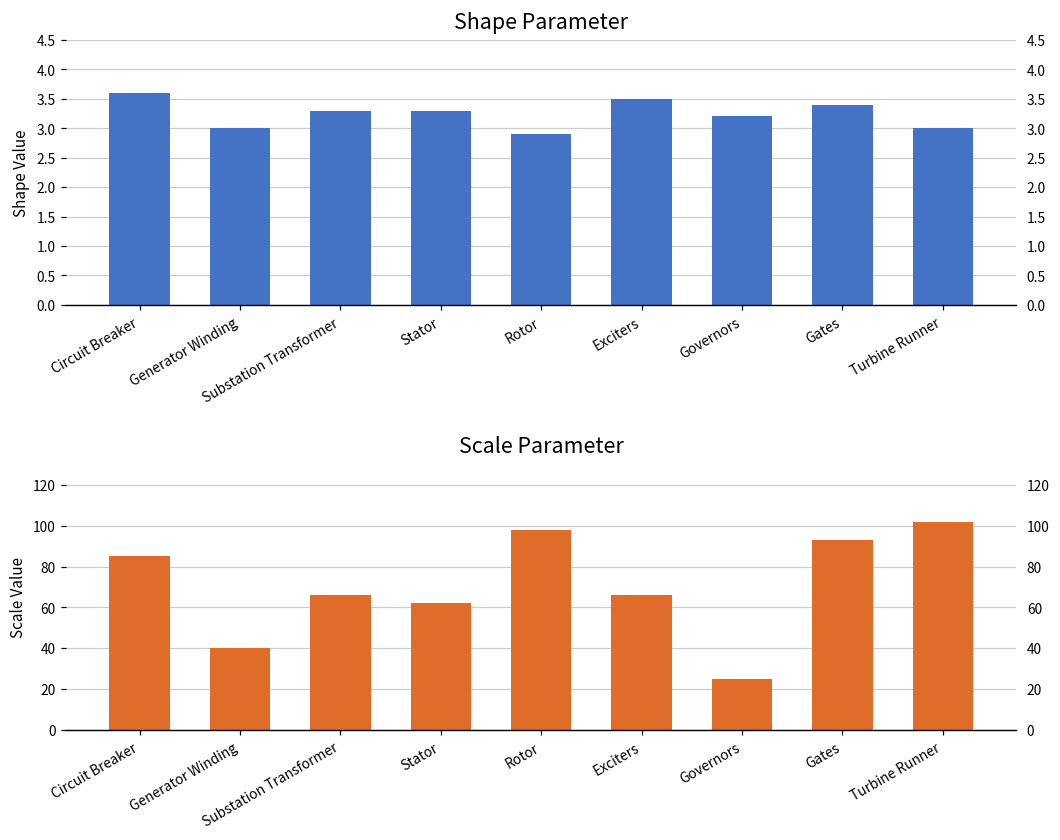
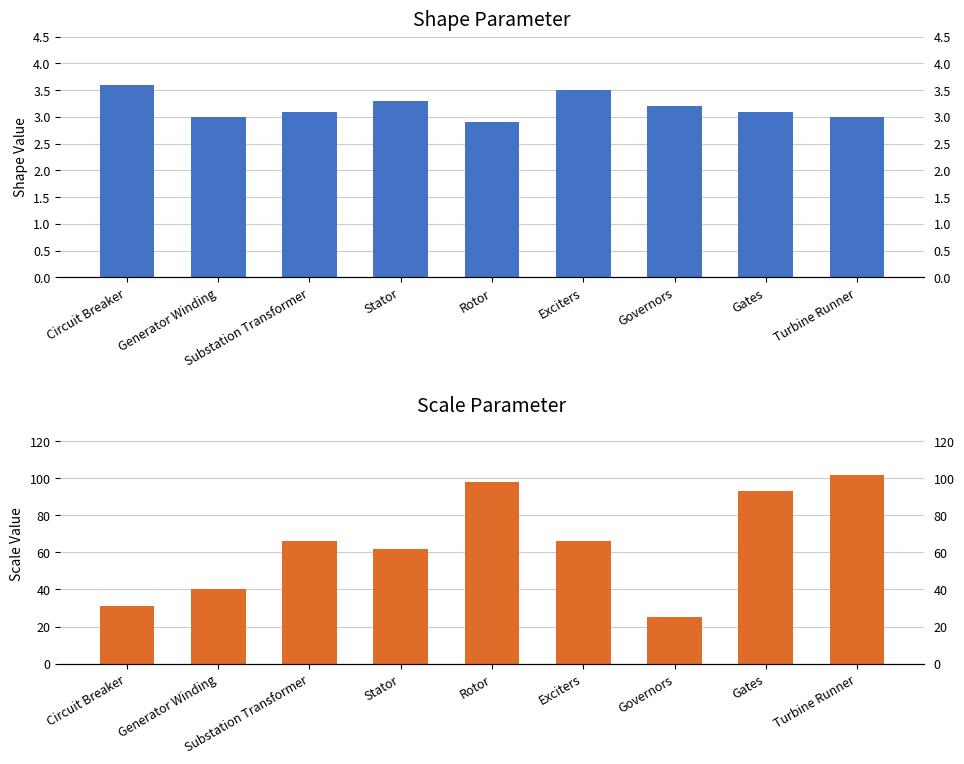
Shape Parameter, Substation Transformer: 3.3 -> 3.1
Shape Parameter, Gates: 3.4 -> 3.1
Scale Parameter, Circuit Breaker: 85 -> 31
